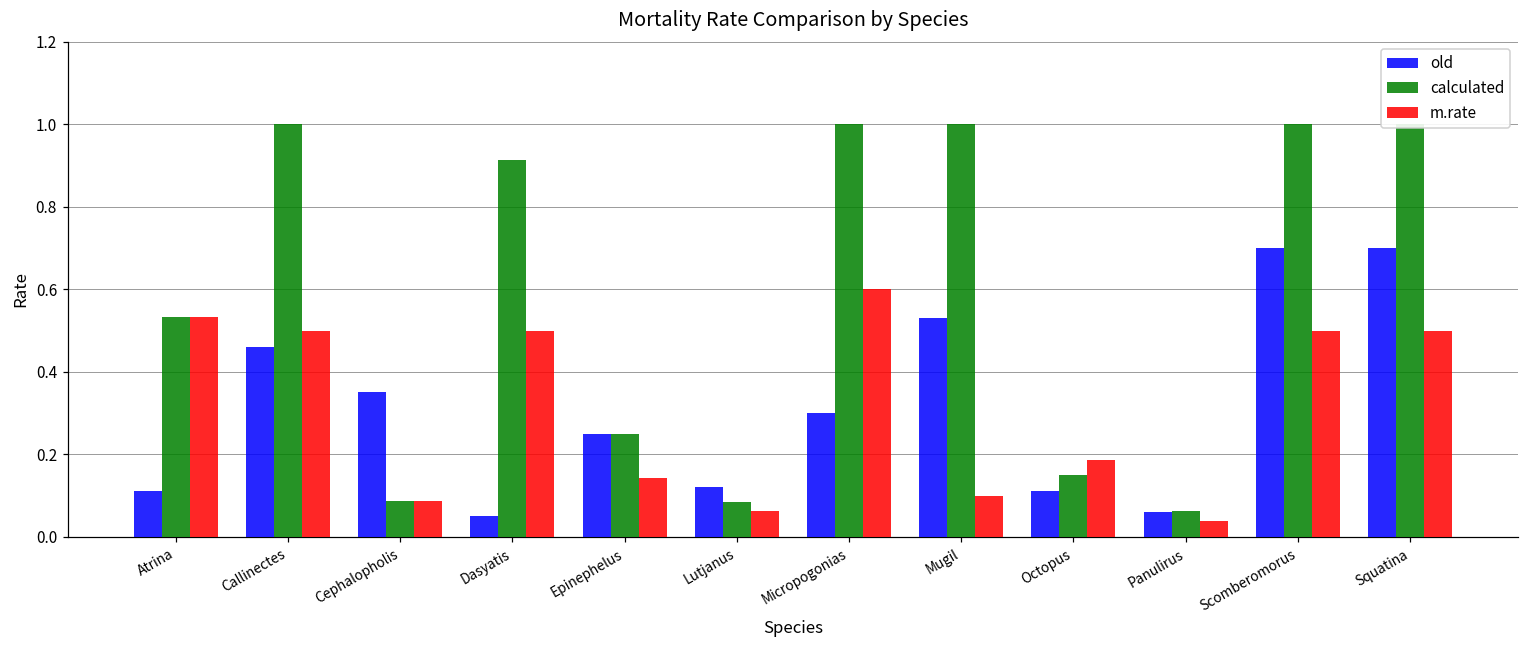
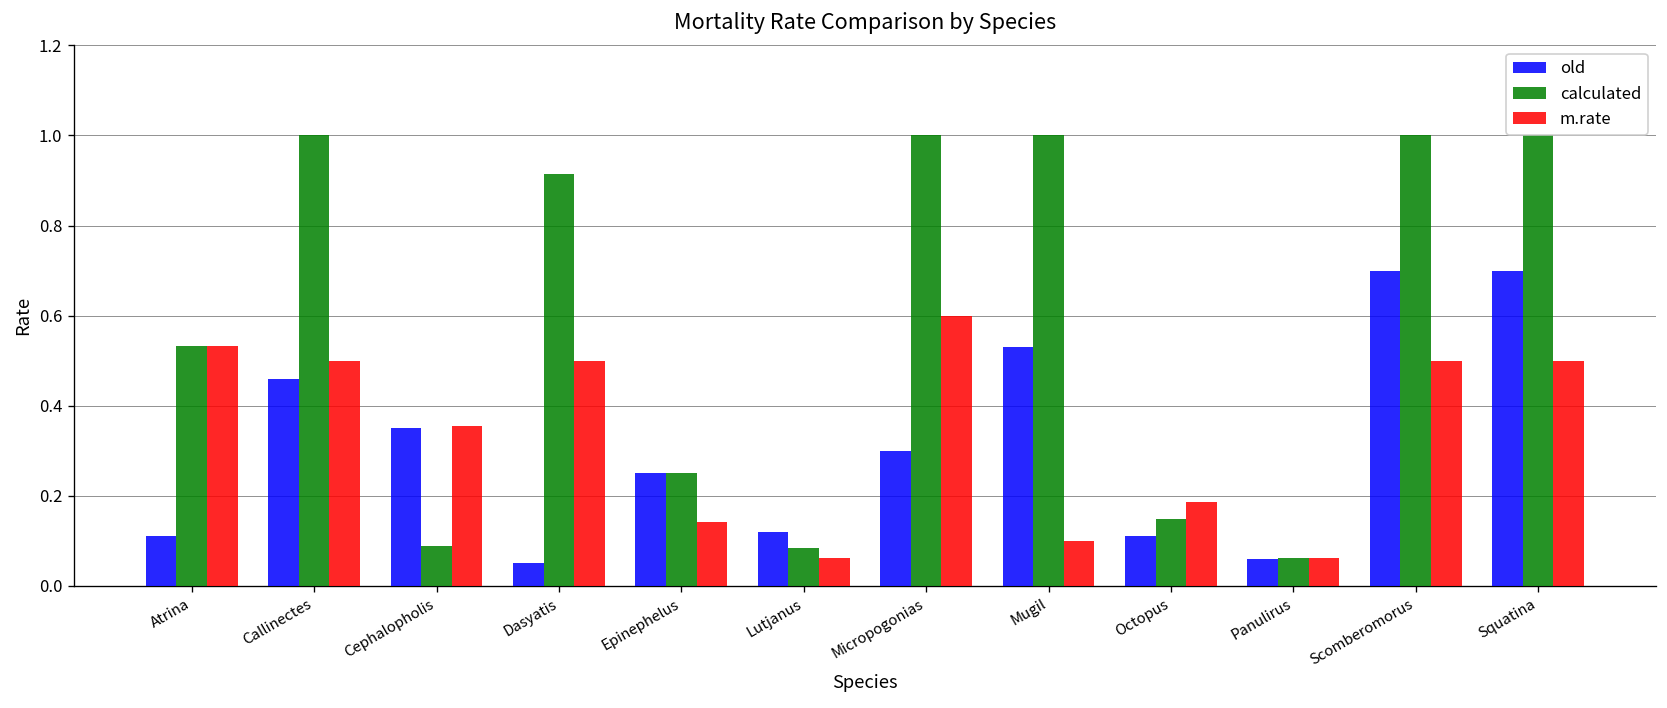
m.rate, Cephalopholis: 0.09 -> 0.35
m.rate, Panulirus: 0.04 -> 0.06
